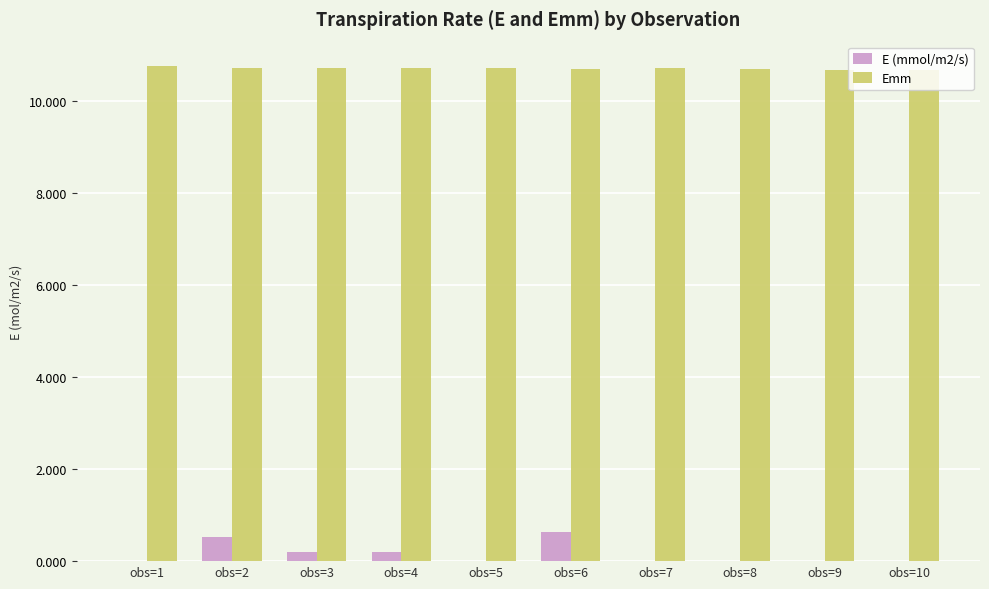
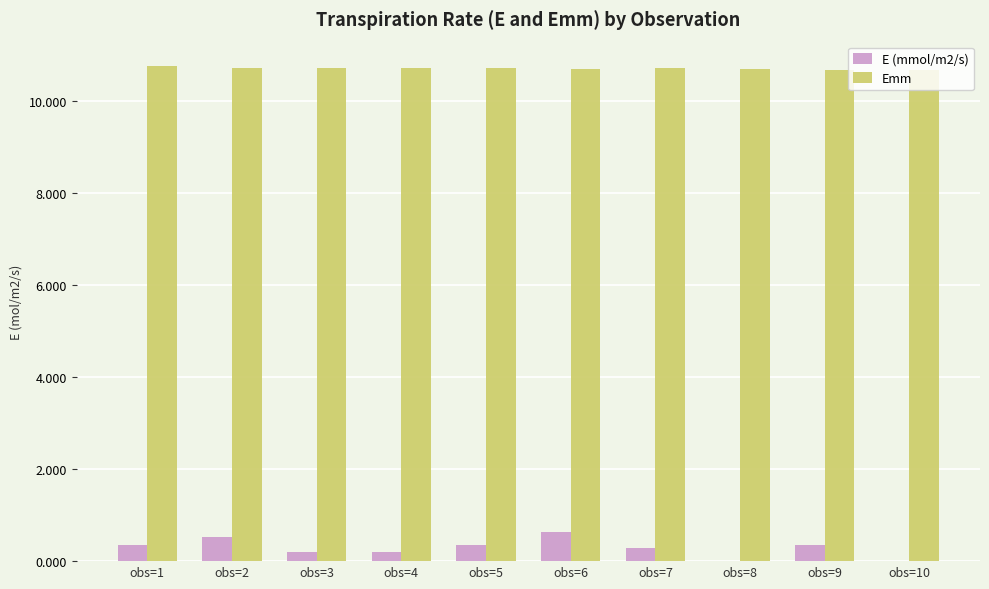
E (mmol/m2/s), obs=1: 0.0 -> 0.3
E (mmol/m2/s), obs=5: 0.0 -> 0.4
E (mmol/m2/s), obs=7: 0.0 -> 0.3
E (mmol/m2/s), obs=9: 0.0 -> 0.3
